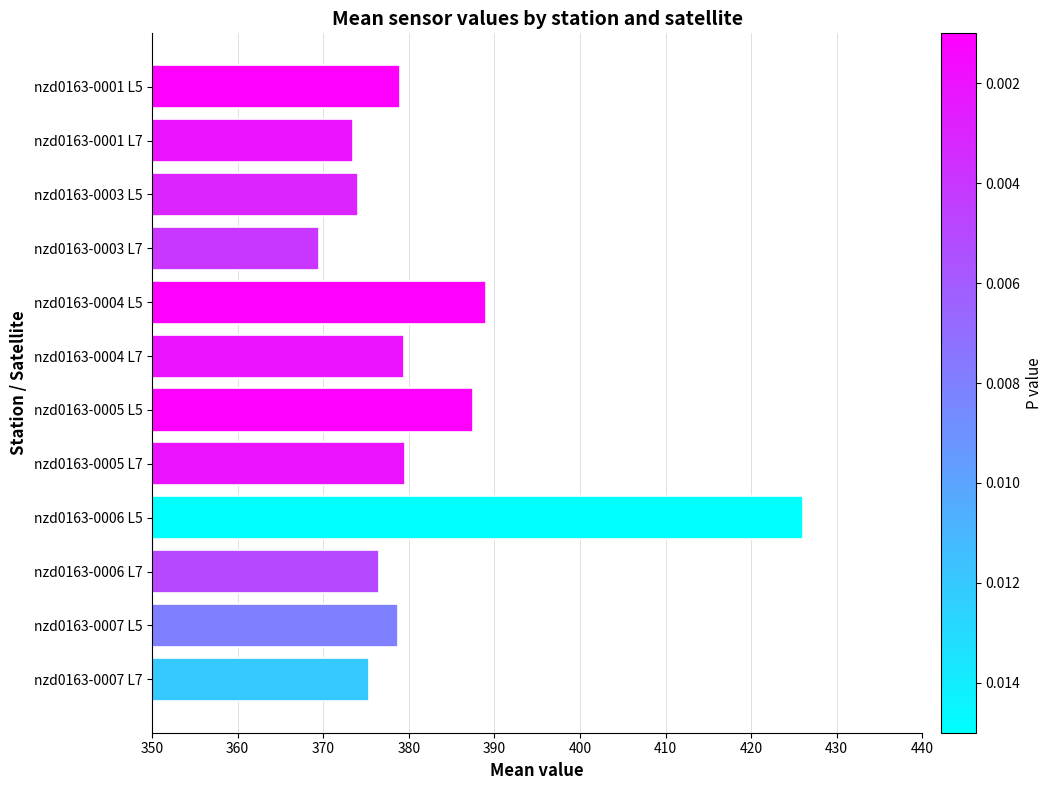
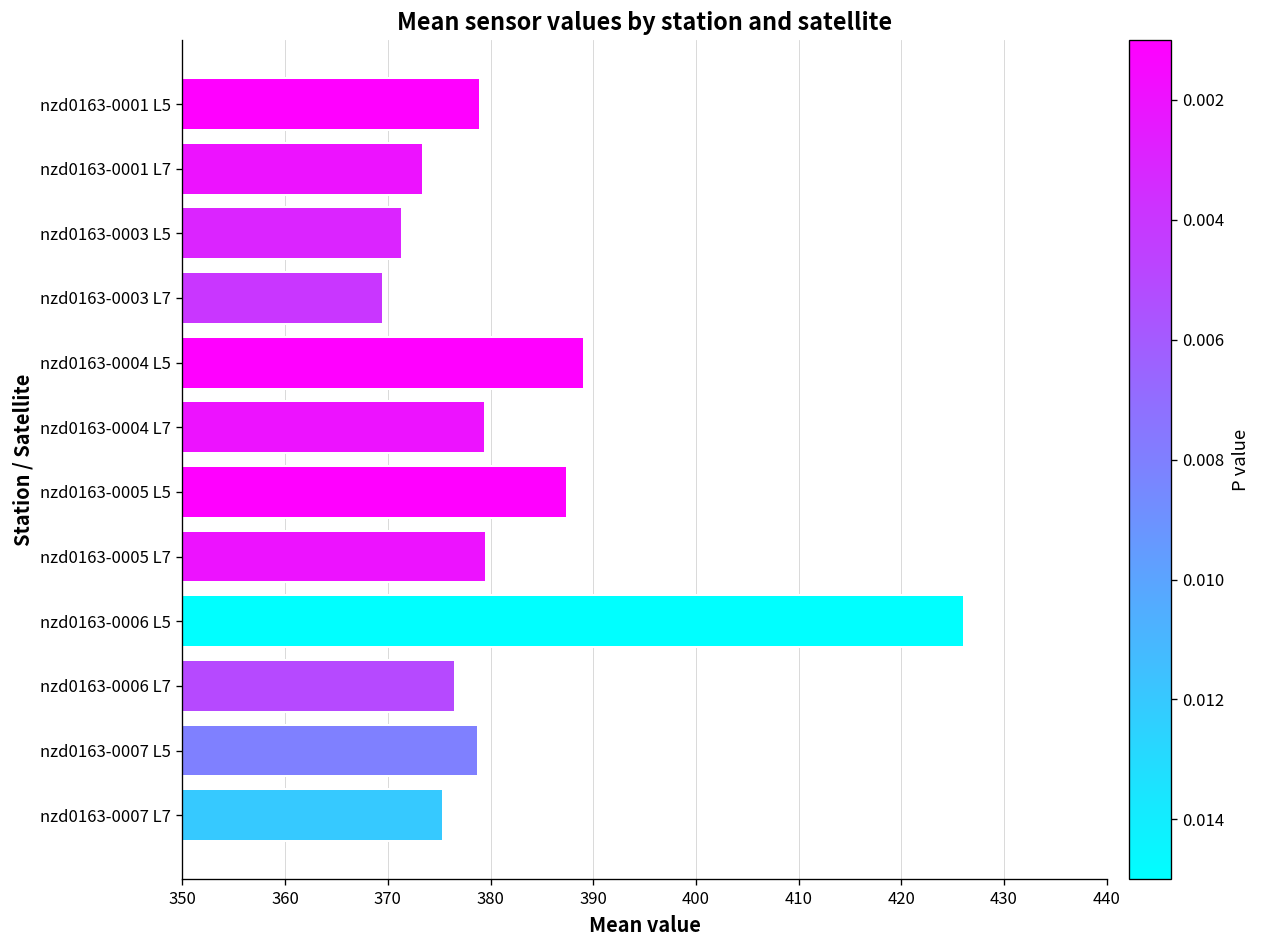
nzd0163-0003 L5: 374 -> 371
